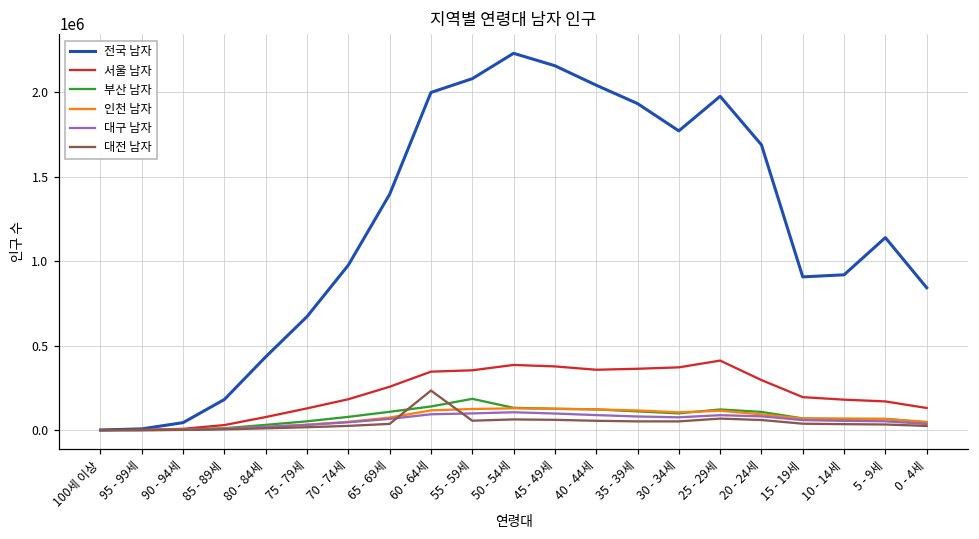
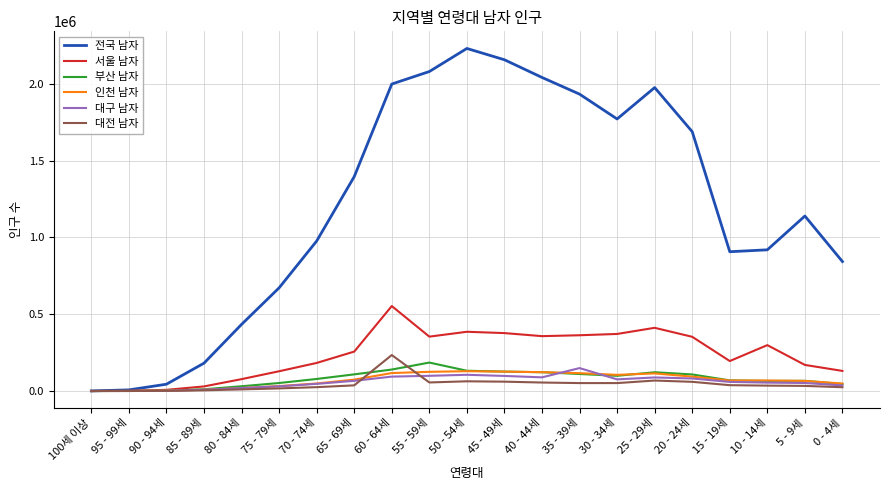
서울 남자, 60 - 64세: 350000 -> 550000
대구 남자, 35 - 39세: 80000 -> 150000
서울 남자, 20 - 24세: 300000 -> 350000
서울 남자, 10 - 14세: 180000 -> 300000
